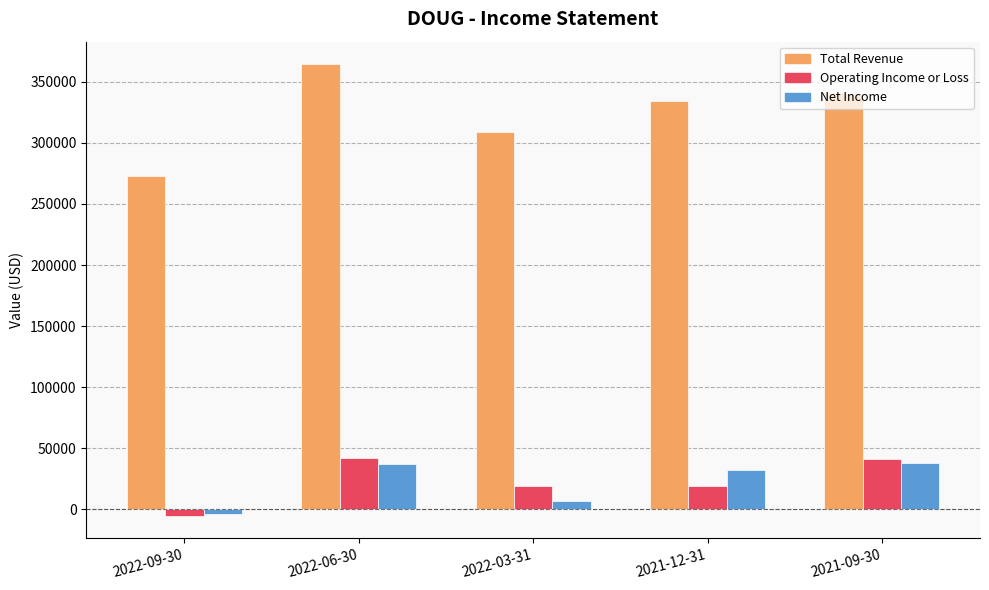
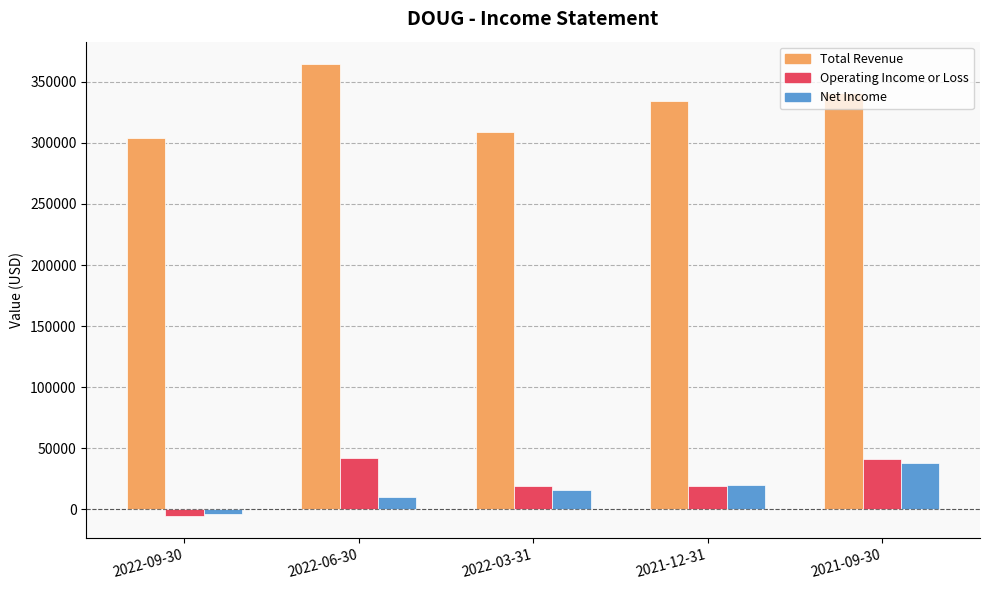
Total Revenue, 2022-09-30: 273000 -> 304000
Net Income, 2022-06-30: 37000 -> 10000
Net Income, 2022-03-31: 7000 -> 16000
Net Income, 2021-12-31: 32000 -> 20000
